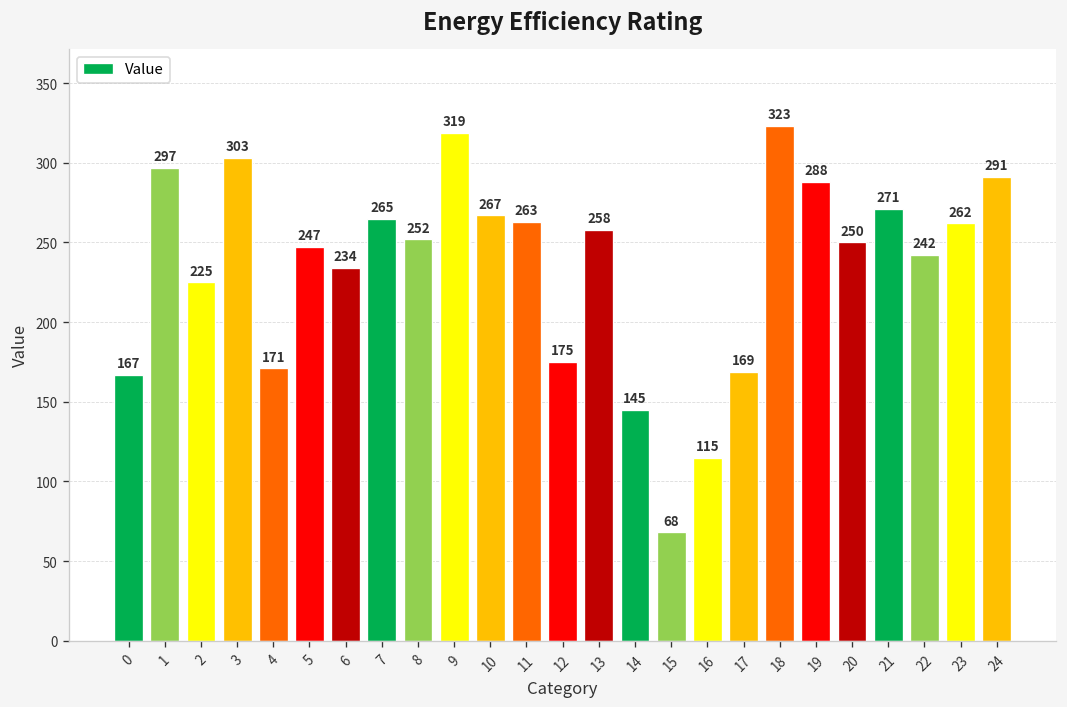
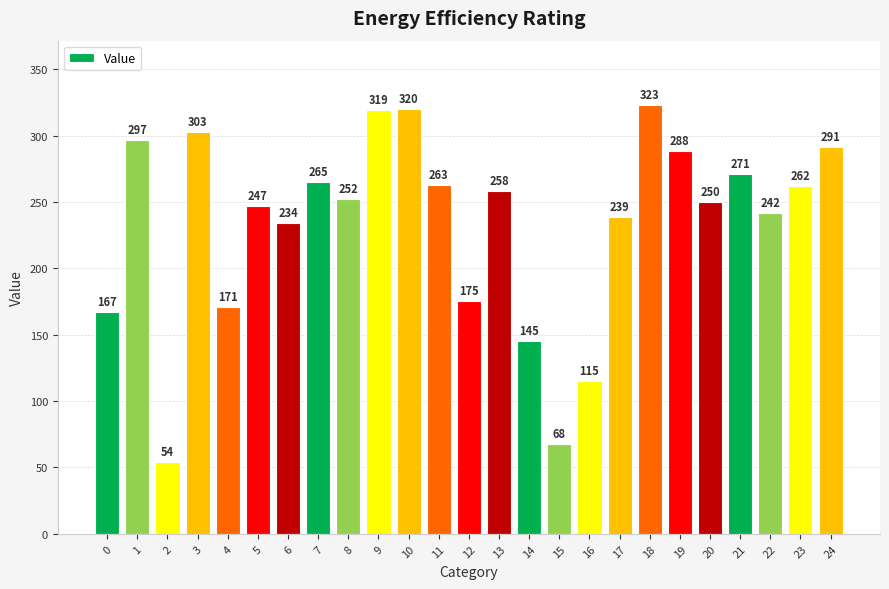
2: 225 -> 54
10: 267 -> 320
17: 169 -> 239
